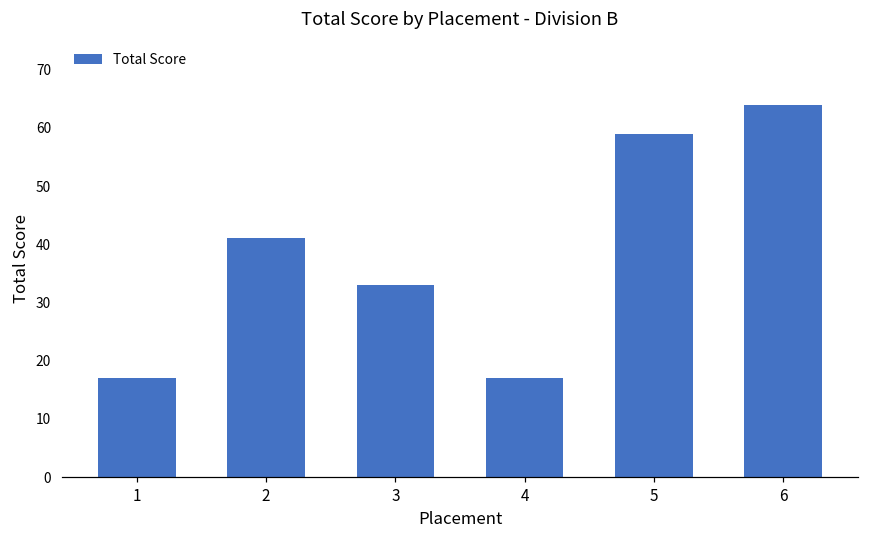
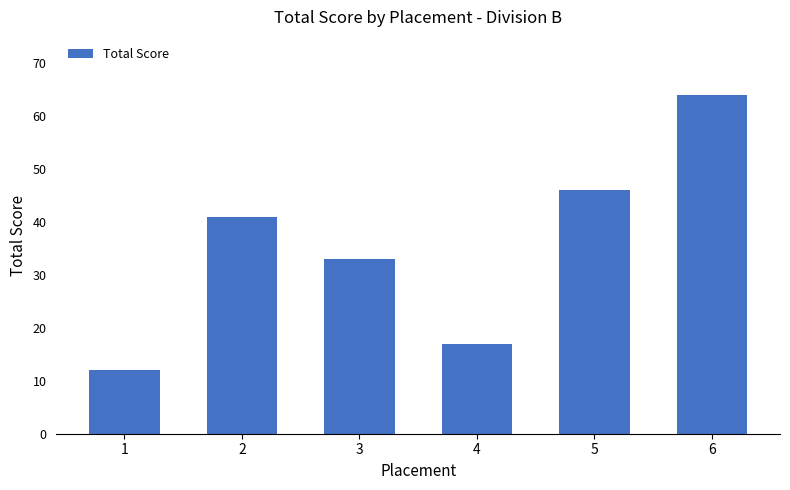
1: 17 -> 12
5: 59 -> 46
